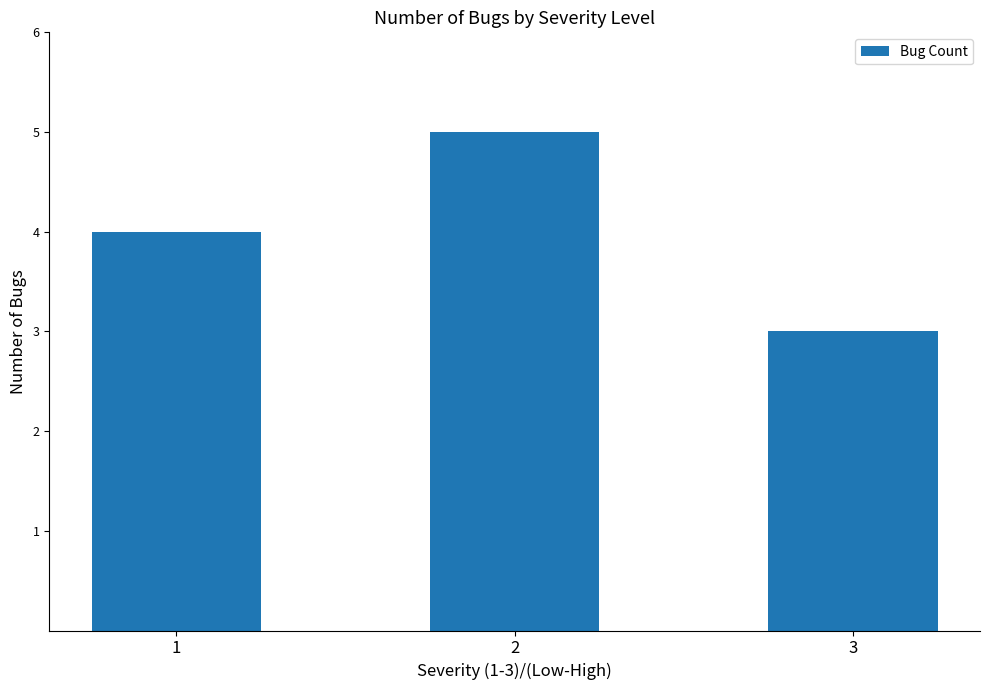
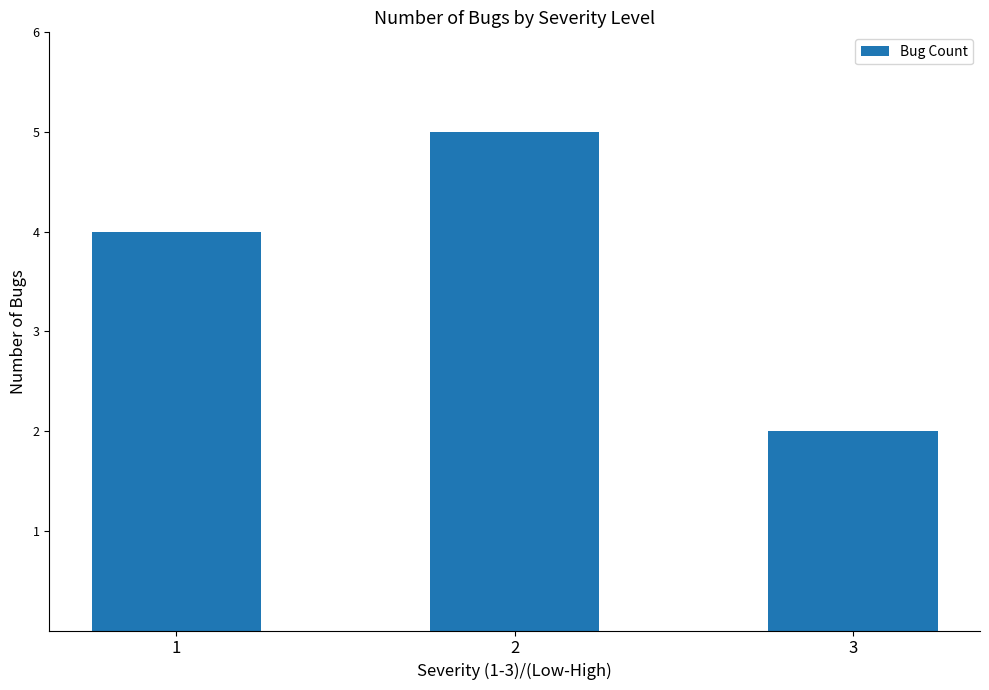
3: 3 -> 2
